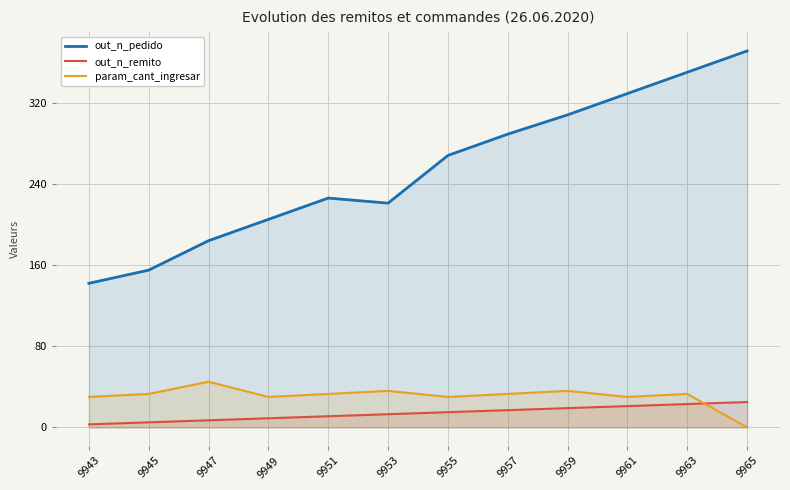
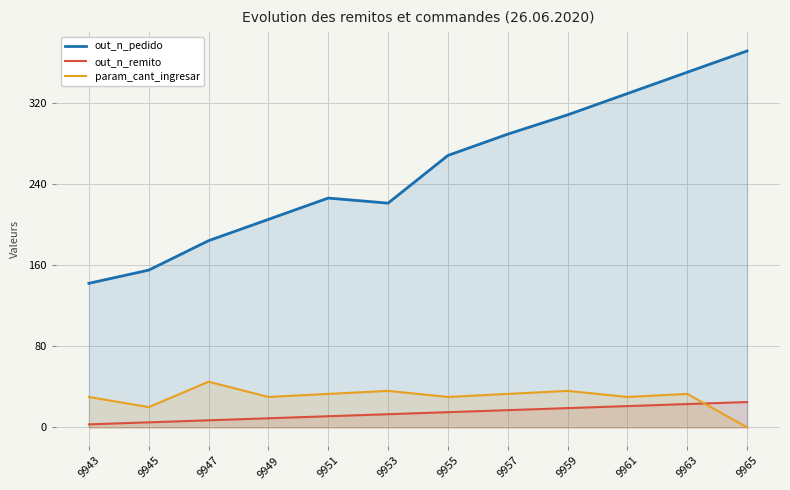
param_cant_ingresar, 9945: 33 -> 20
